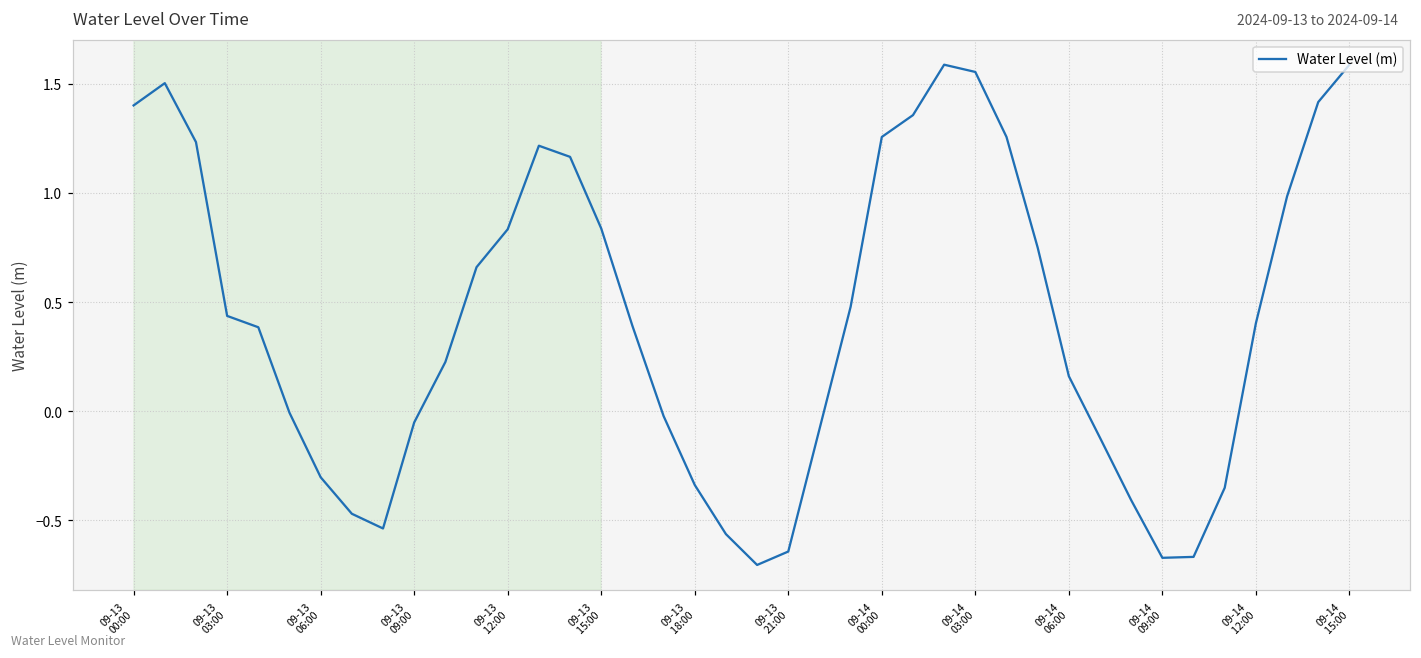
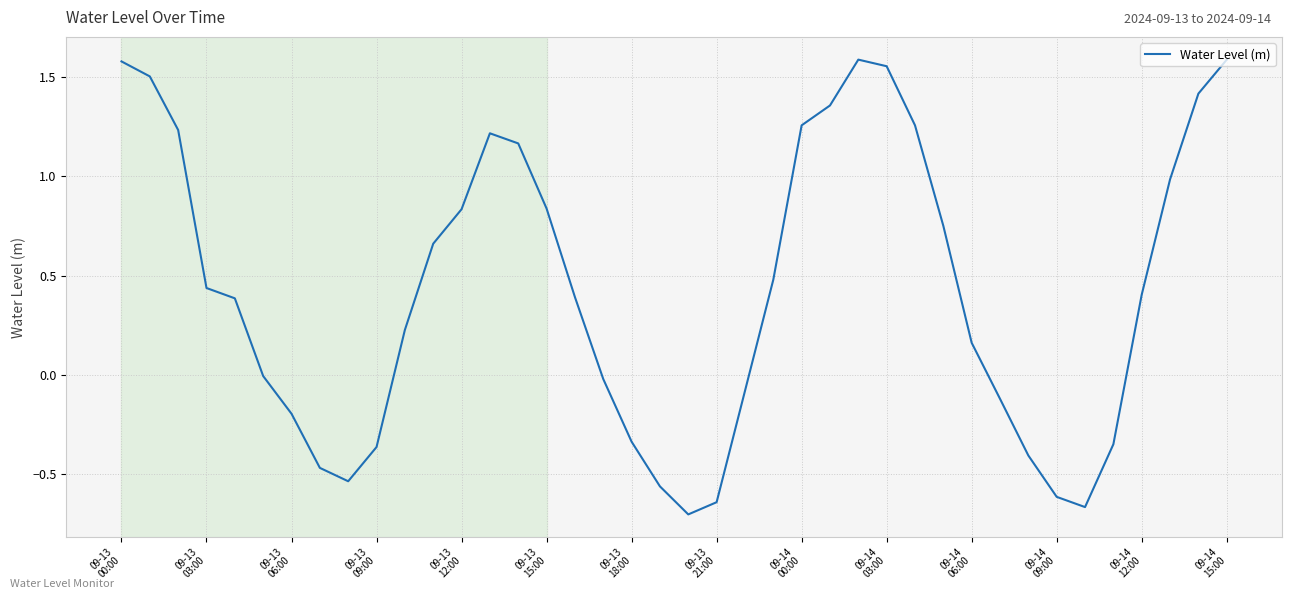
09-13 00:00: 1.40 -> 1.58
09-13 06:00: -0.30 -> -0.20
09-13 09:00: -0.05 -> -0.36
09-14 09:00: -0.67 -> -0.62
